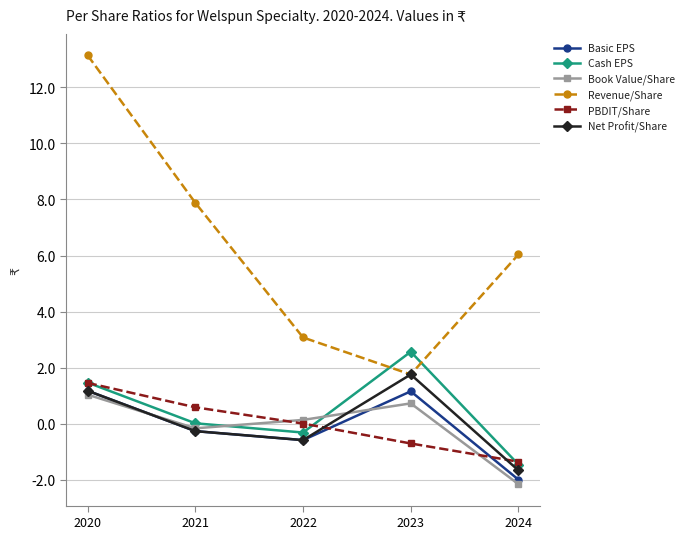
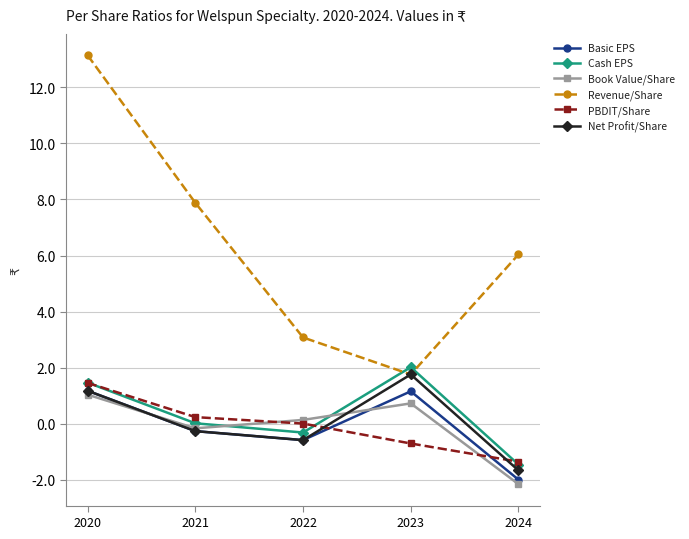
PBDIT/Share, 2021: 0.6 -> 0.2
Cash EPS, 2023: 2.6 -> 2.0
